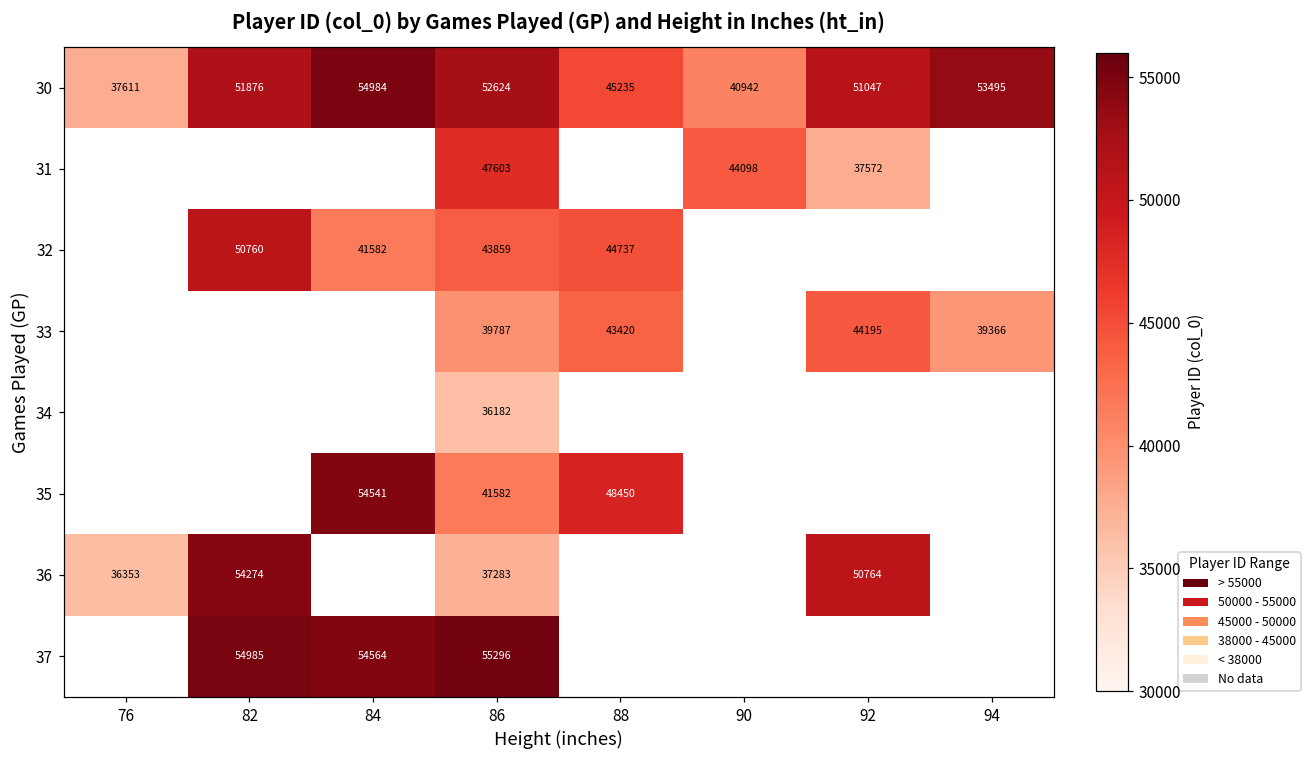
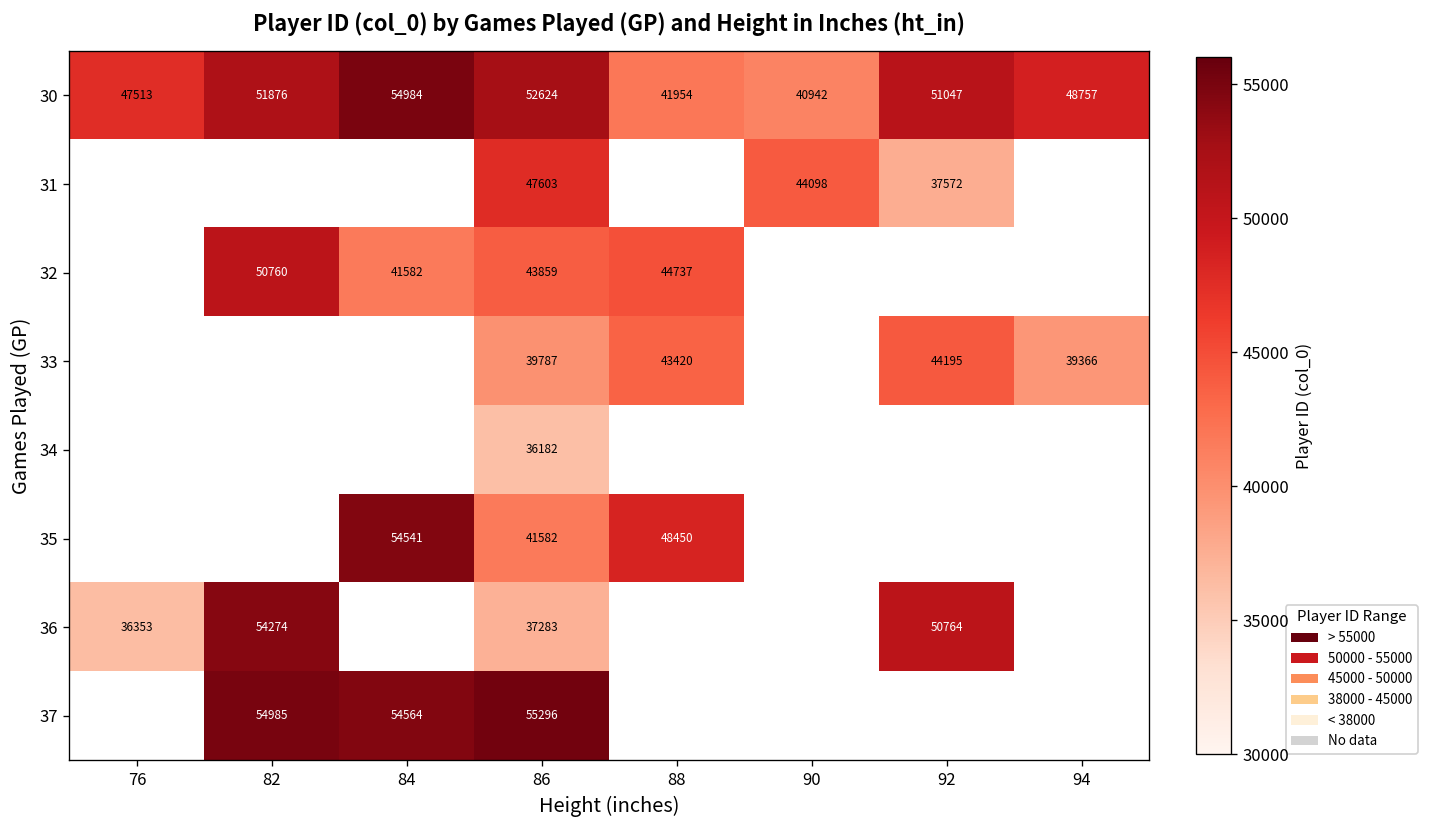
30, 76: 37611 -> 47513
30, 88: 45235 -> 41954
30, 94: 53495 -> 48757
